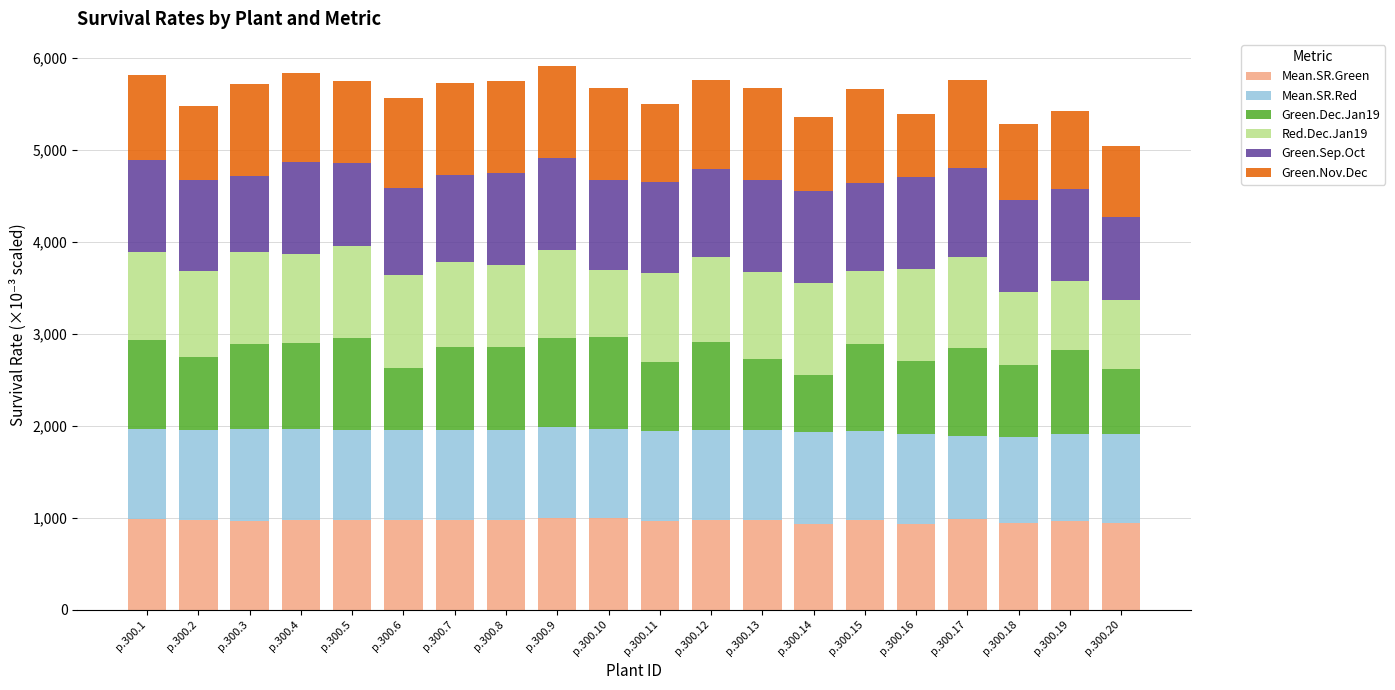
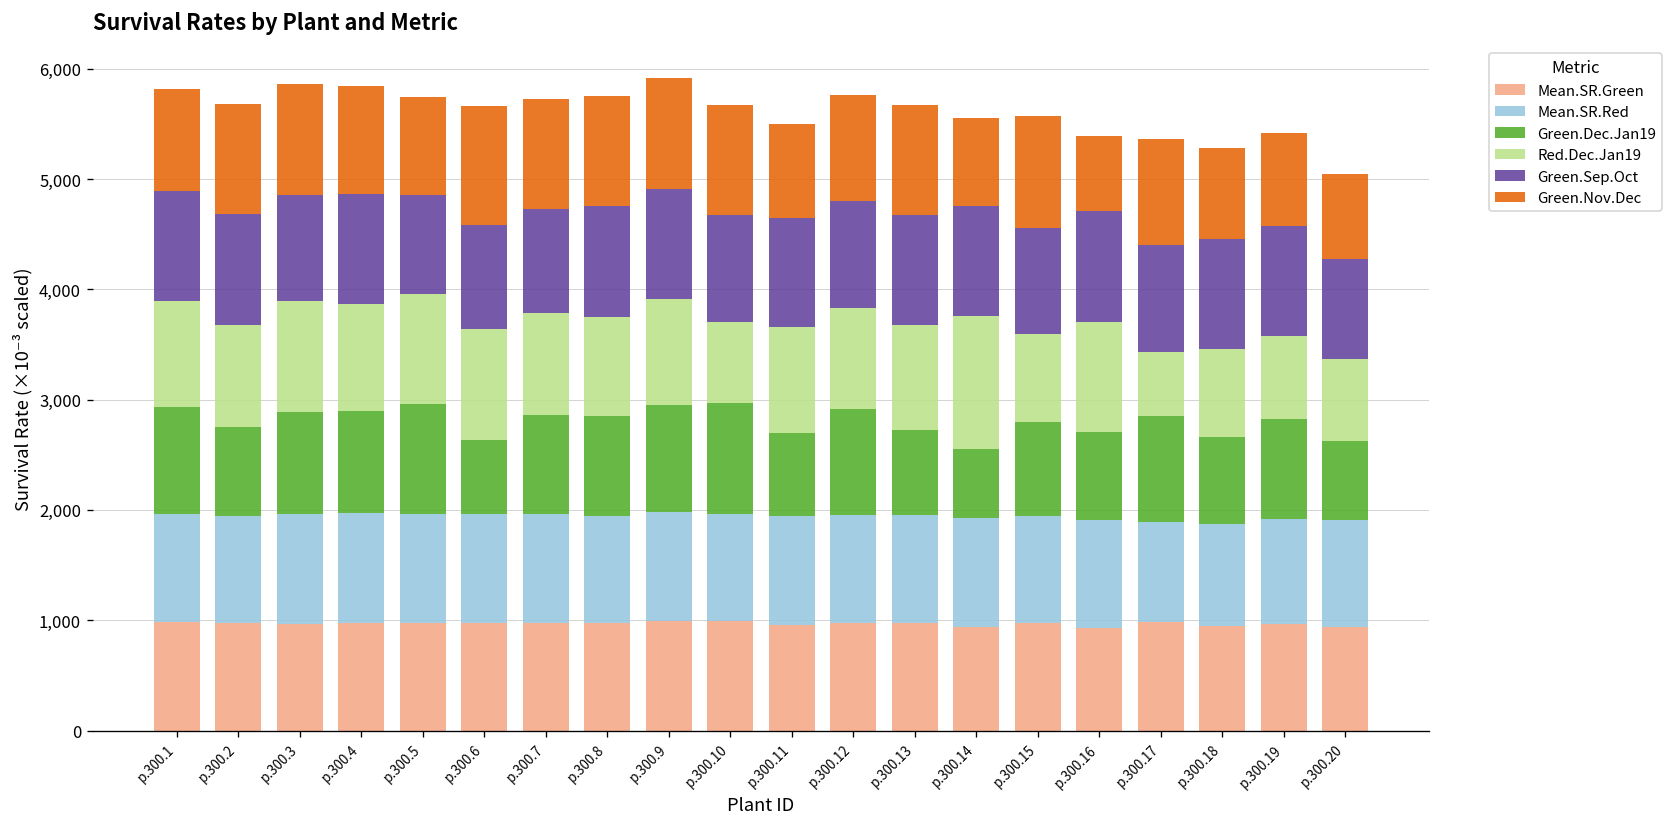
Green.Nov.Dec, p.300.2: 800 -> 1,000
Green.Sep.Oct, p.300.3: 800 -> 1,000
Green.Nov.Dec, p.300.6: 1,000 -> 1,100
Red.Dec.Jan19, p.300.14: 1,000 -> 1,200
Green.Dec.Jan19, p.300.15: 940 -> 850
Red.Dec.Jan19, p.300.17: 1,000 -> 600
